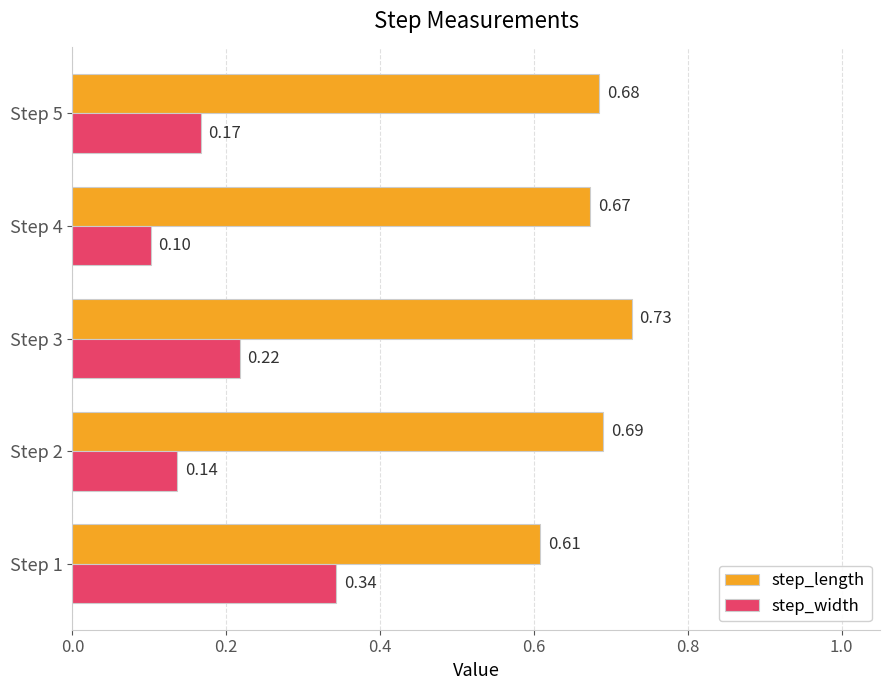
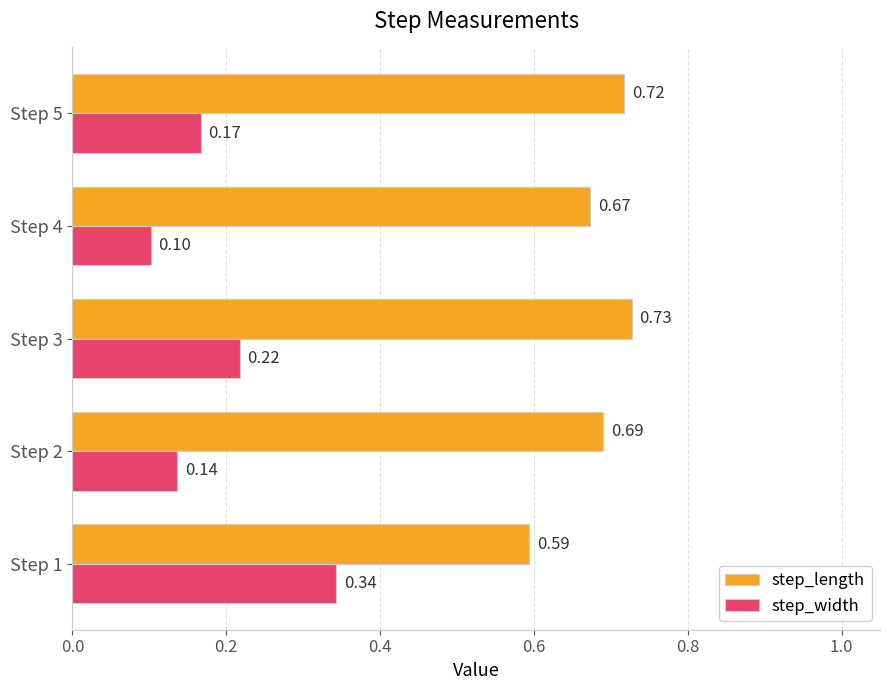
step_length, Step 5: 0.68 -> 0.72
step_length, Step 1: 0.61 -> 0.59
